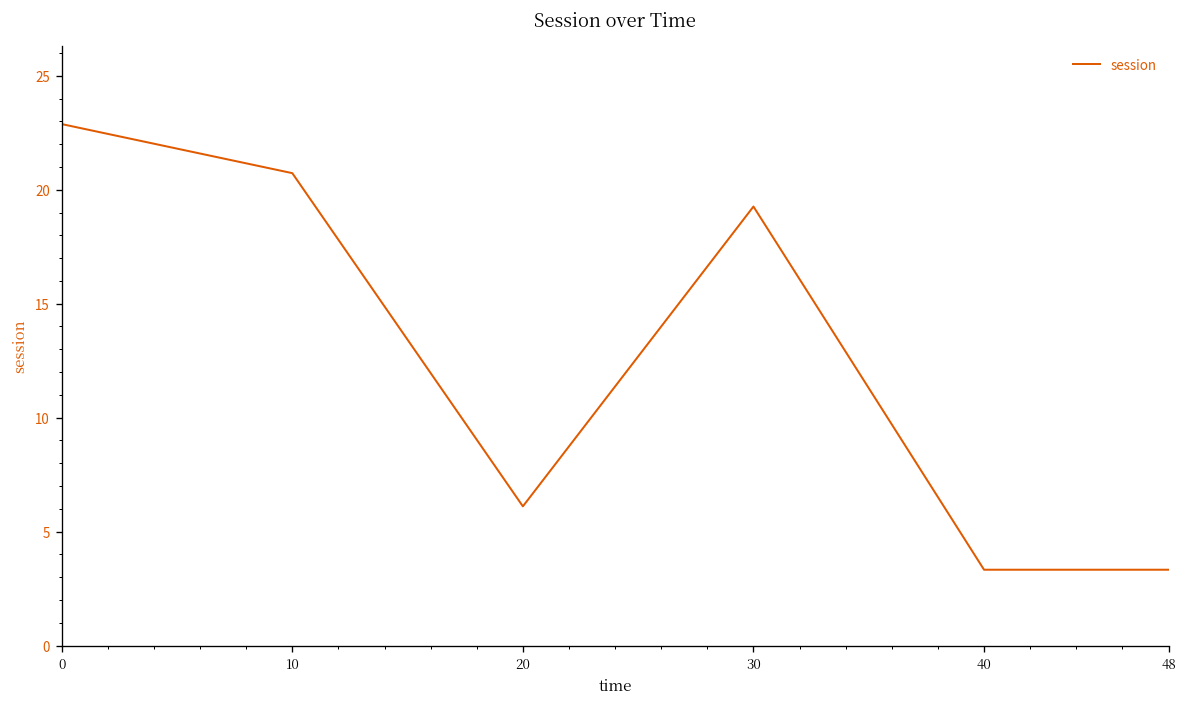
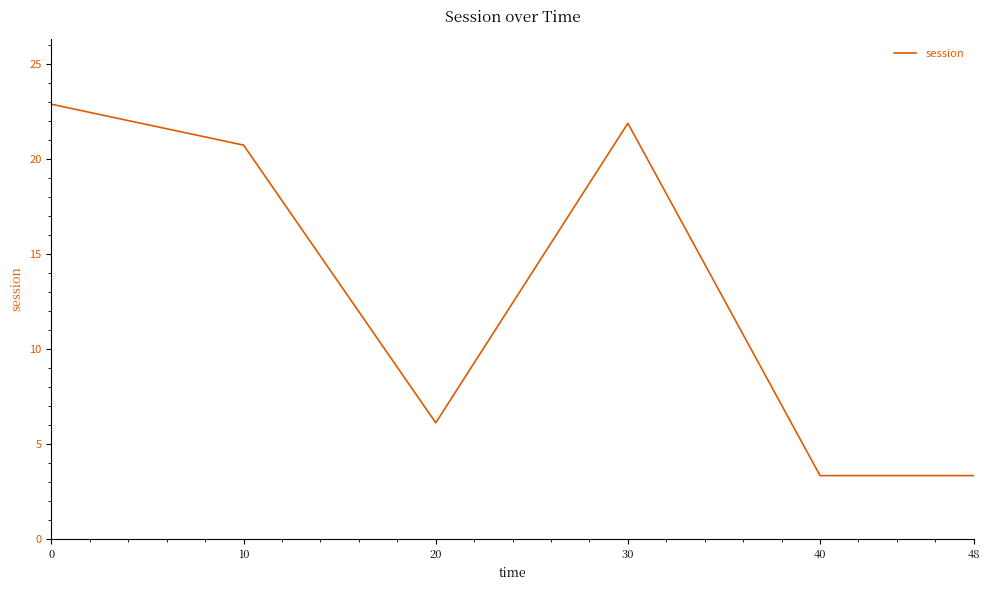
30: 19.3 -> 21.9
